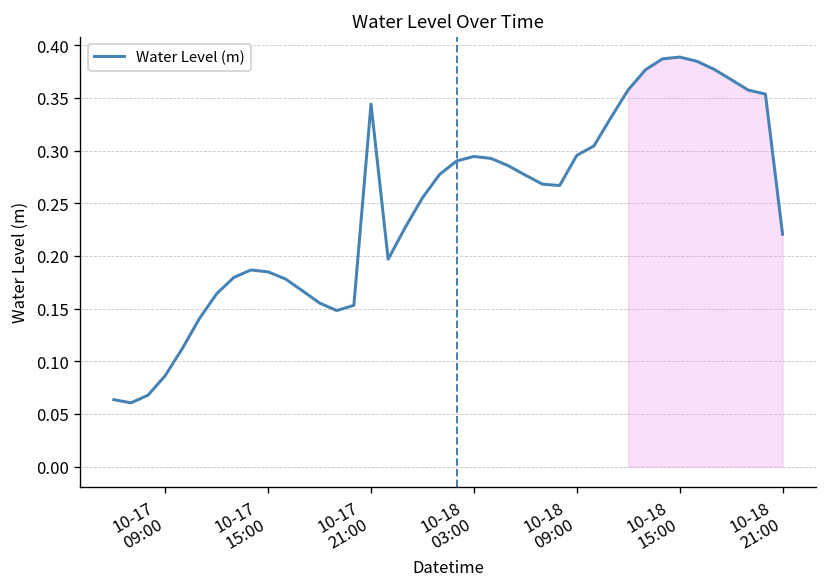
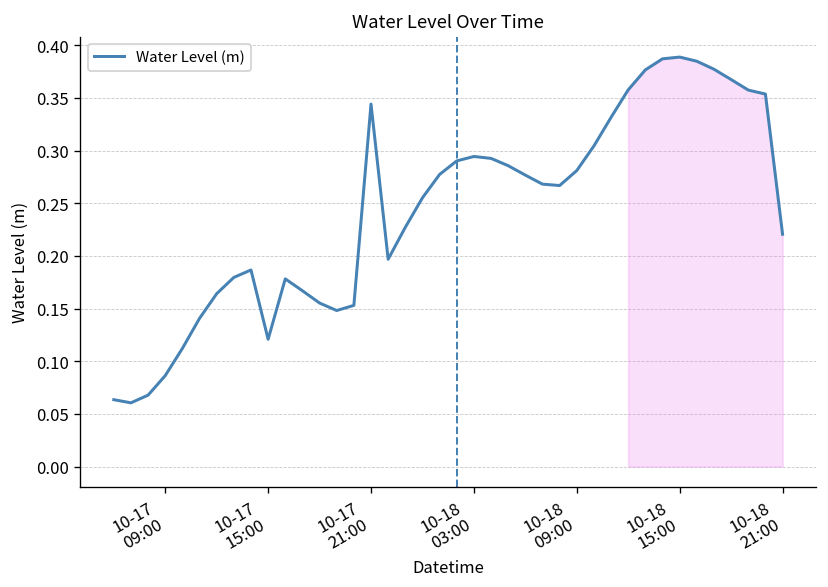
Water Level (m), 10-17 15:00: 0.18 -> 0.12
Water Level (m), 10-18 09:00: 0.30 -> 0.28
